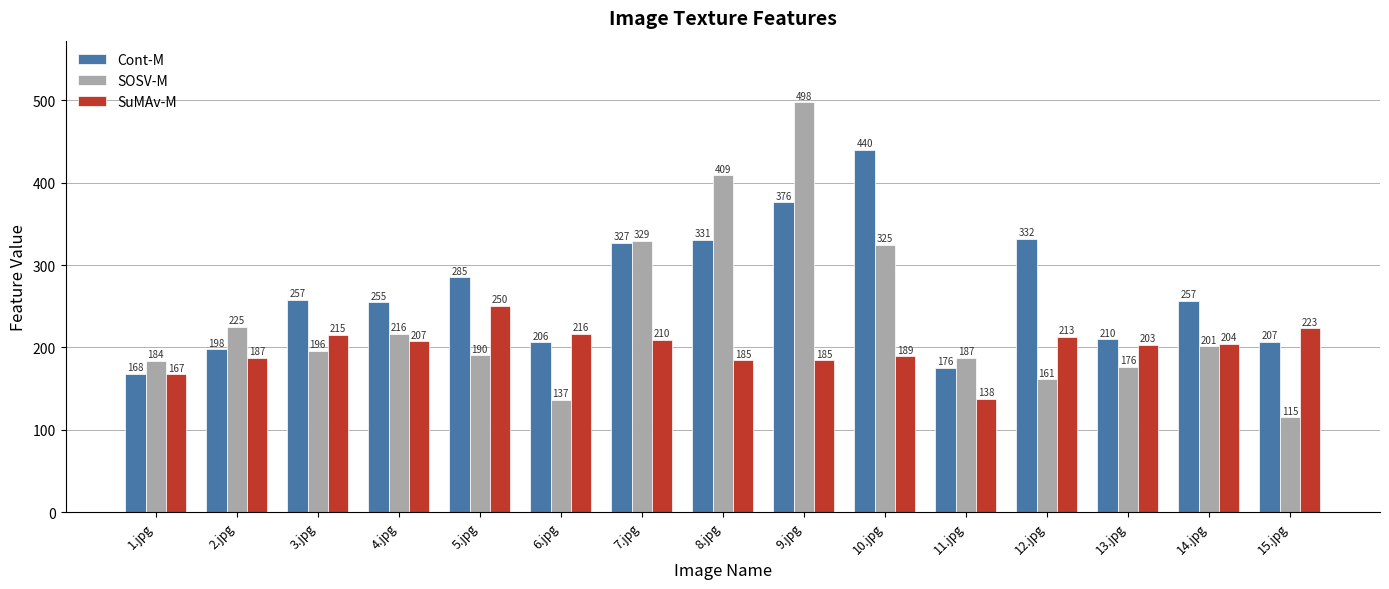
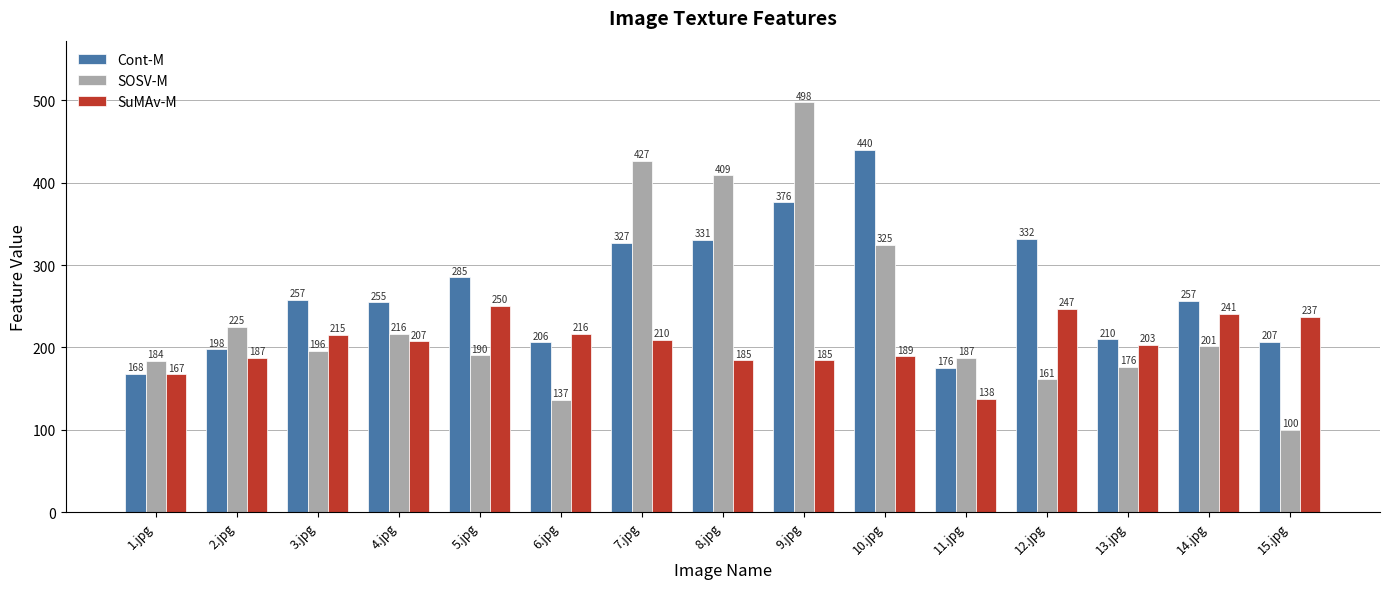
SOSV-M, 7.jpg: 329 -> 427
SuMAv-M, 12.jpg: 213 -> 247
SuMAv-M, 14.jpg: 204 -> 241
SOSV-M, 15.jpg: 115 -> 100
SuMAv-M, 15.jpg: 223 -> 237
